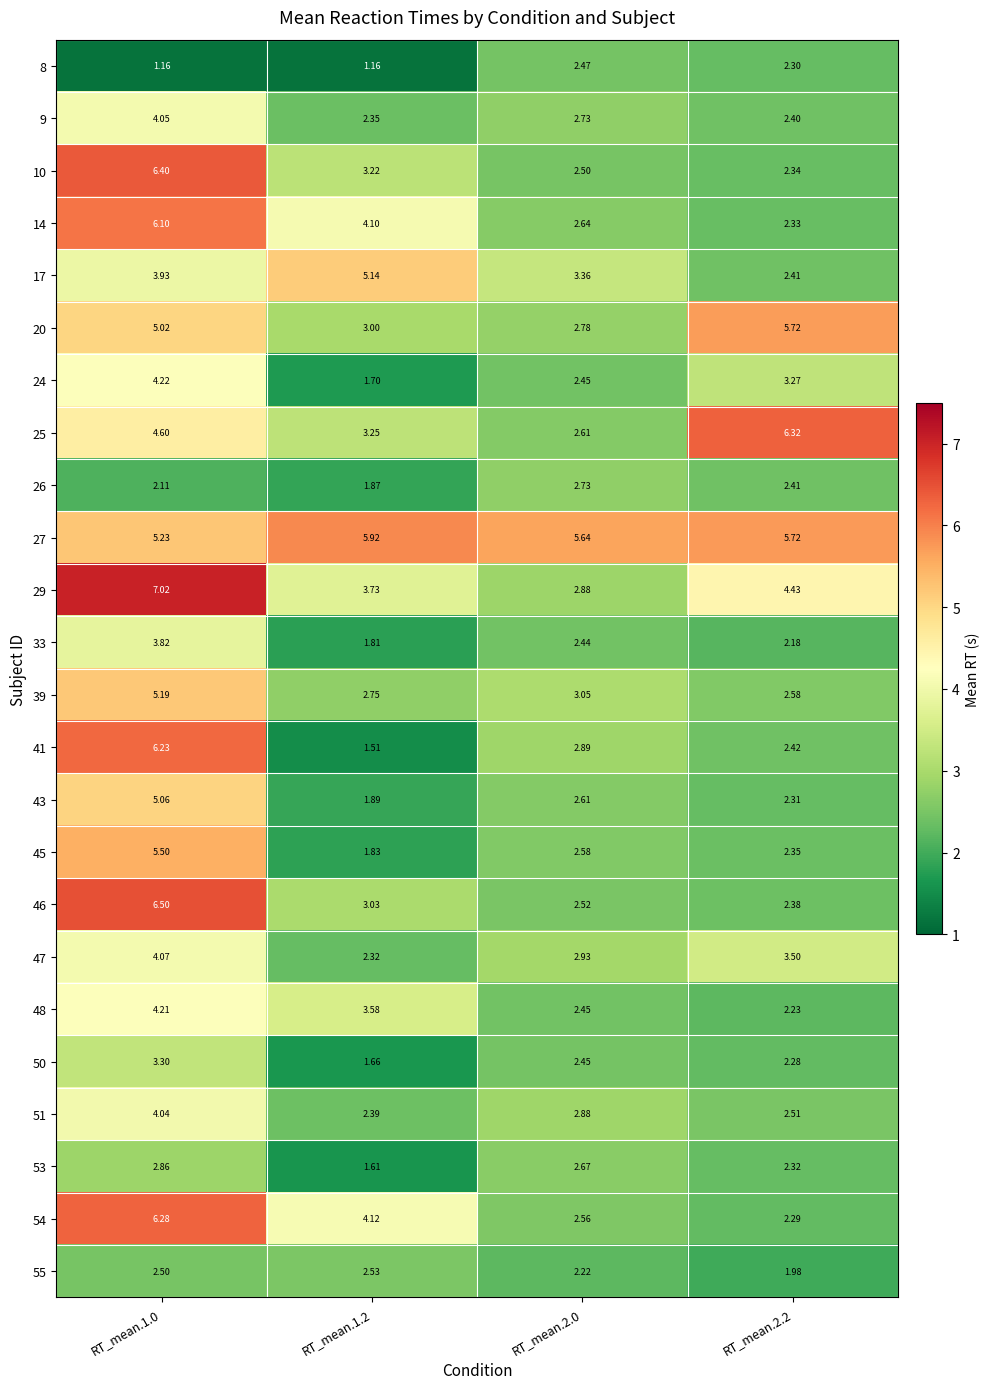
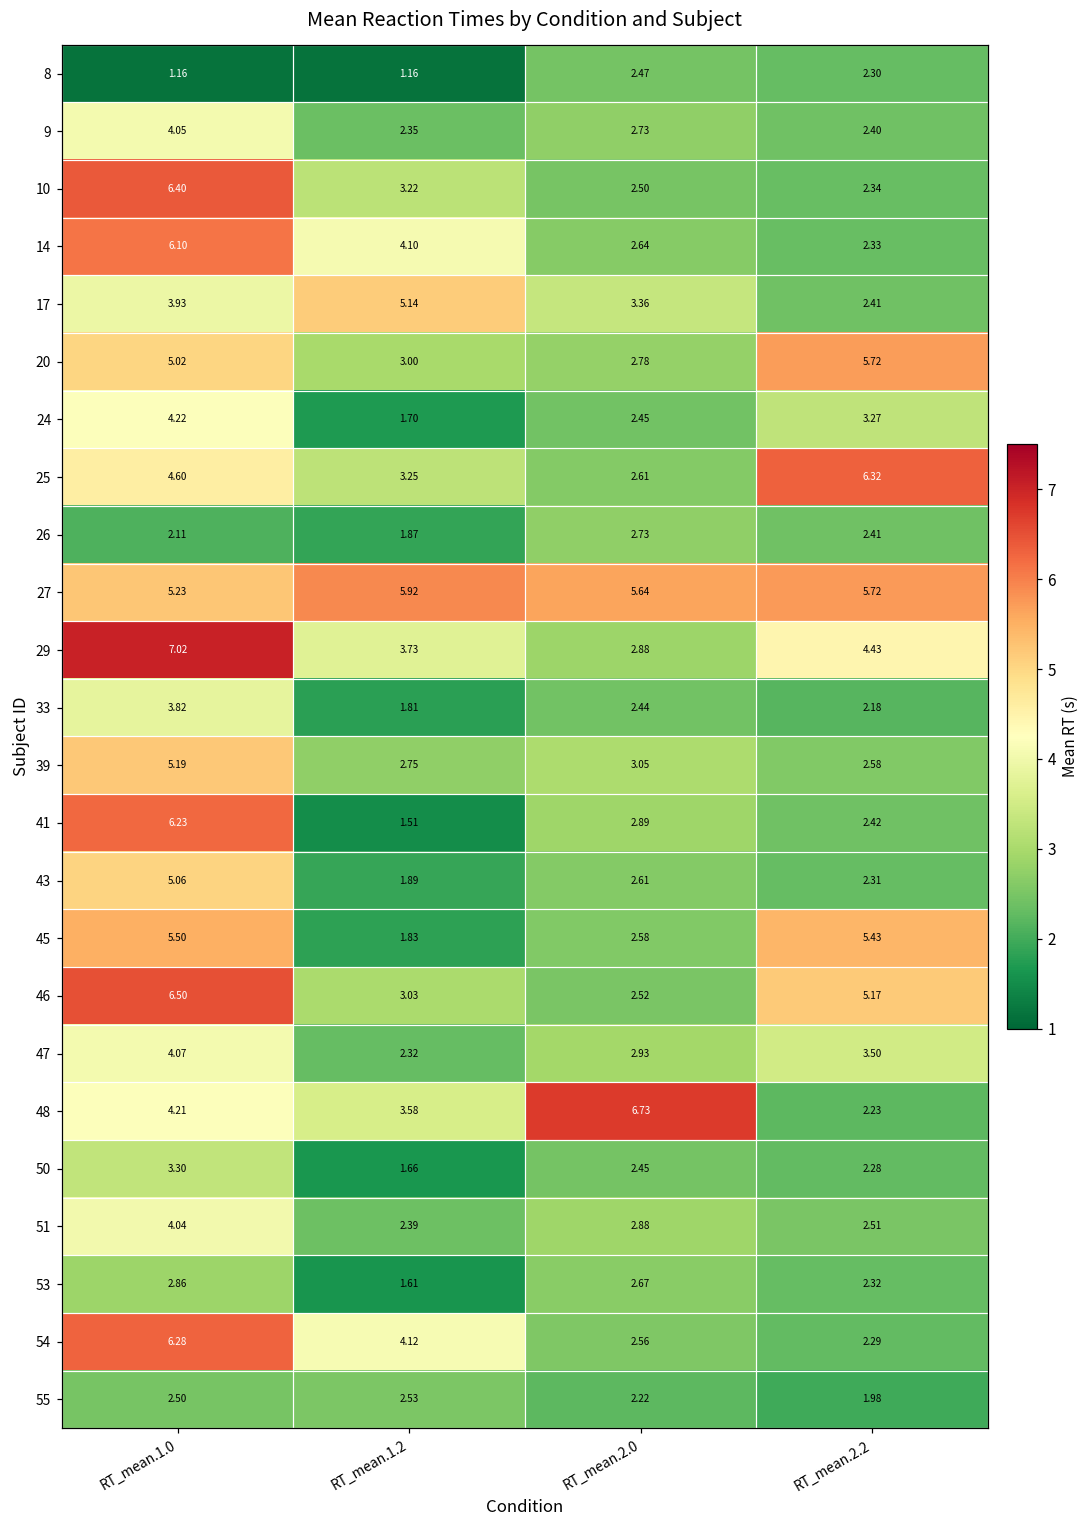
45, RT_mean.2.2: 2.35 -> 5.43
46, RT_mean.2.2: 2.38 -> 5.17
48, RT_mean.2.0: 2.45 -> 6.73
